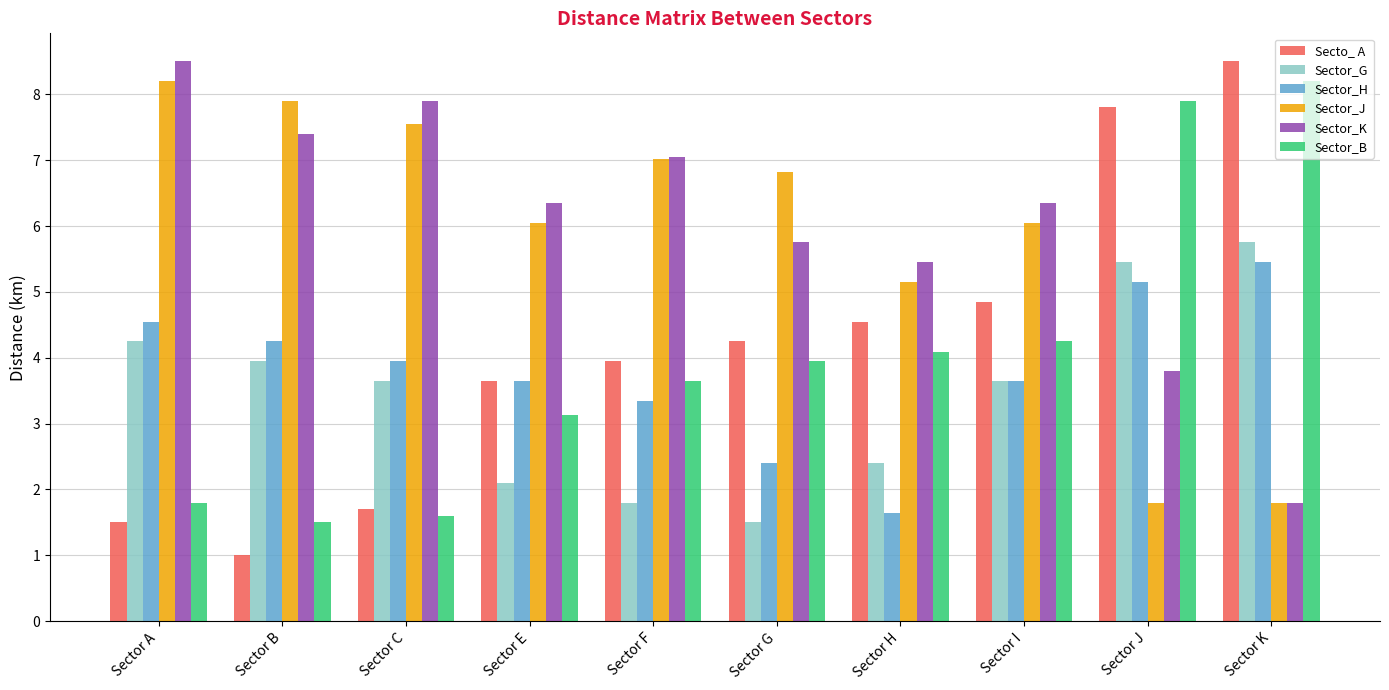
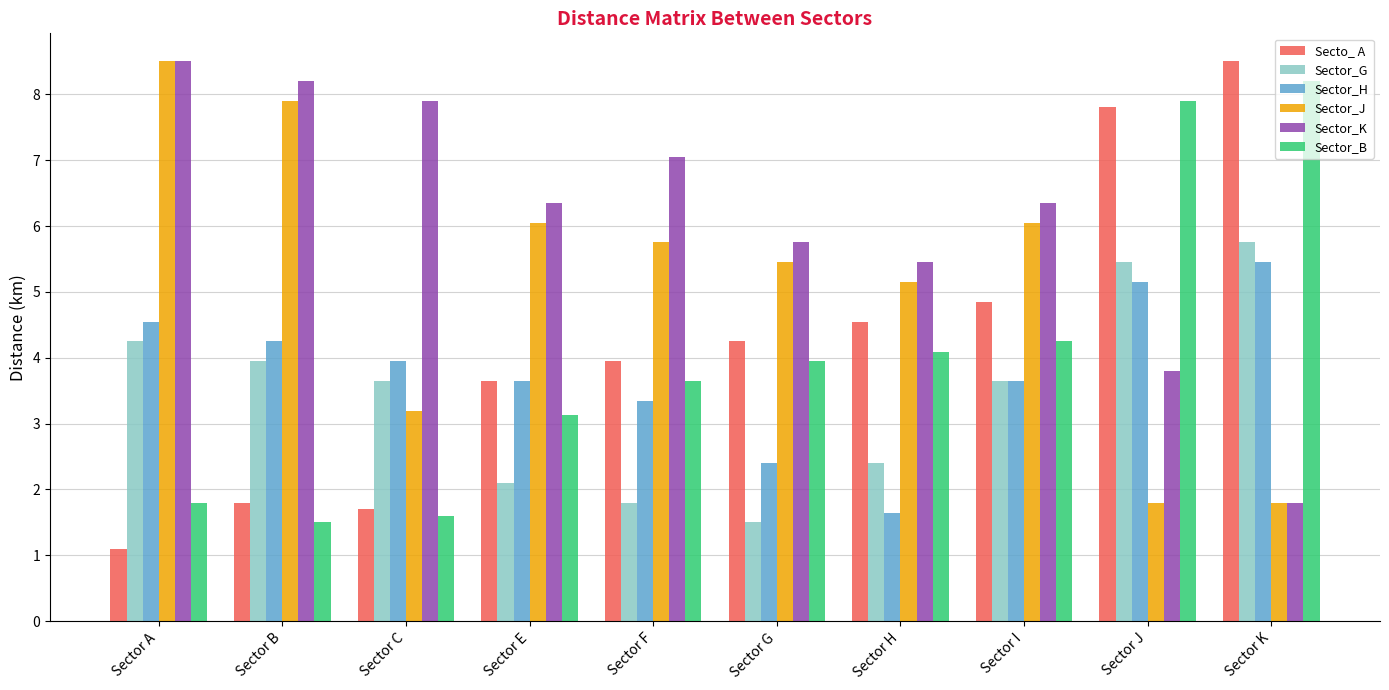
Secto_ A, Sector A: 1.5 -> 1.1
Sector_J, Sector A: 8.2 -> 8.5
Secto_ A, Sector B: 1.0 -> 1.8
Sector_K, Sector B: 7.4 -> 8.2
Sector_J, Sector C: 7.6 -> 3.2
Sector_J, Sector F: 7.0 -> 5.8
Sector_J, Sector G: 6.8 -> 5.5
